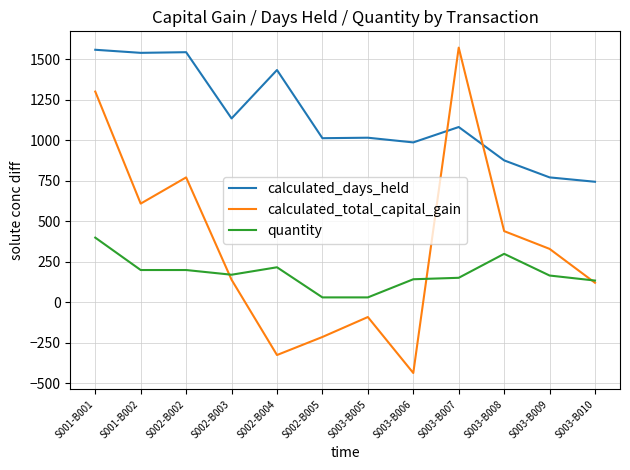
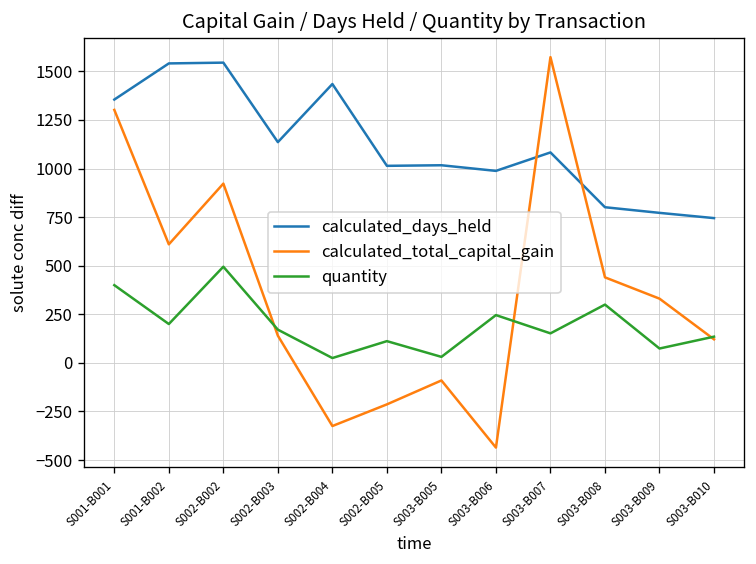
calculated_days_held, S001-B001: 1560 -> 1360
calculated_total_capital_gain, S002-B002: 770 -> 920
quantity, S002-B002: 200 -> 500
quantity, S002-B004: 220 -> 30
quantity, S002-B005: 30 -> 110
quantity, S003-B006: 140 -> 250
calculated_days_held, S003-B008: 880 -> 800
quantity, S003-B009: 170 -> 70
